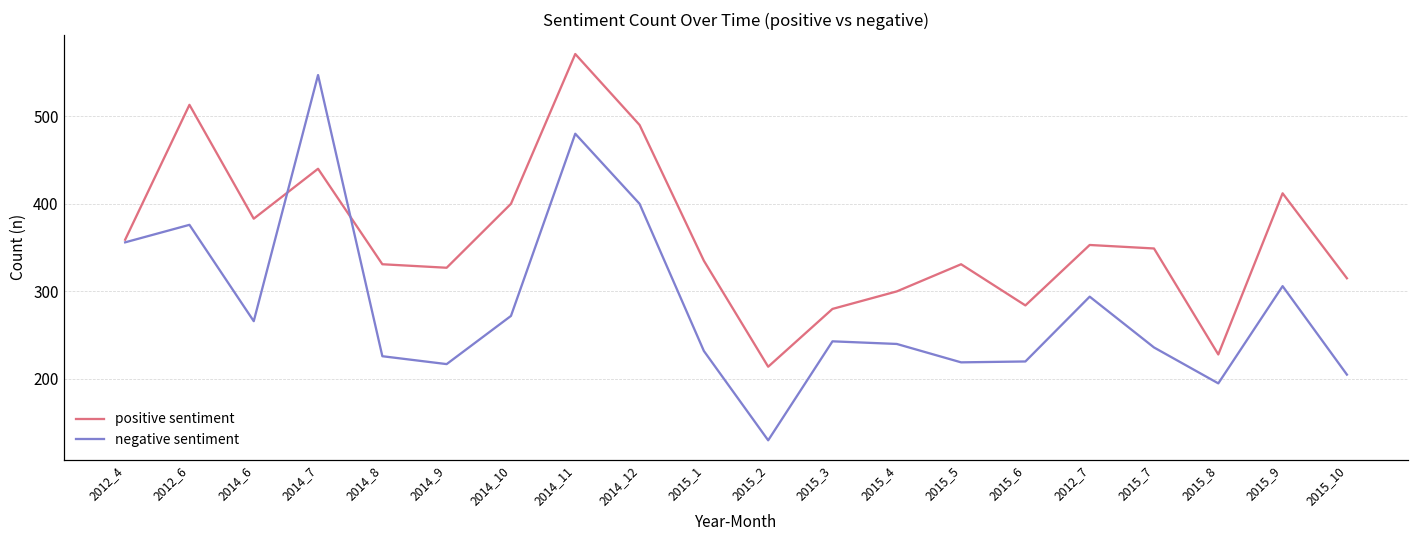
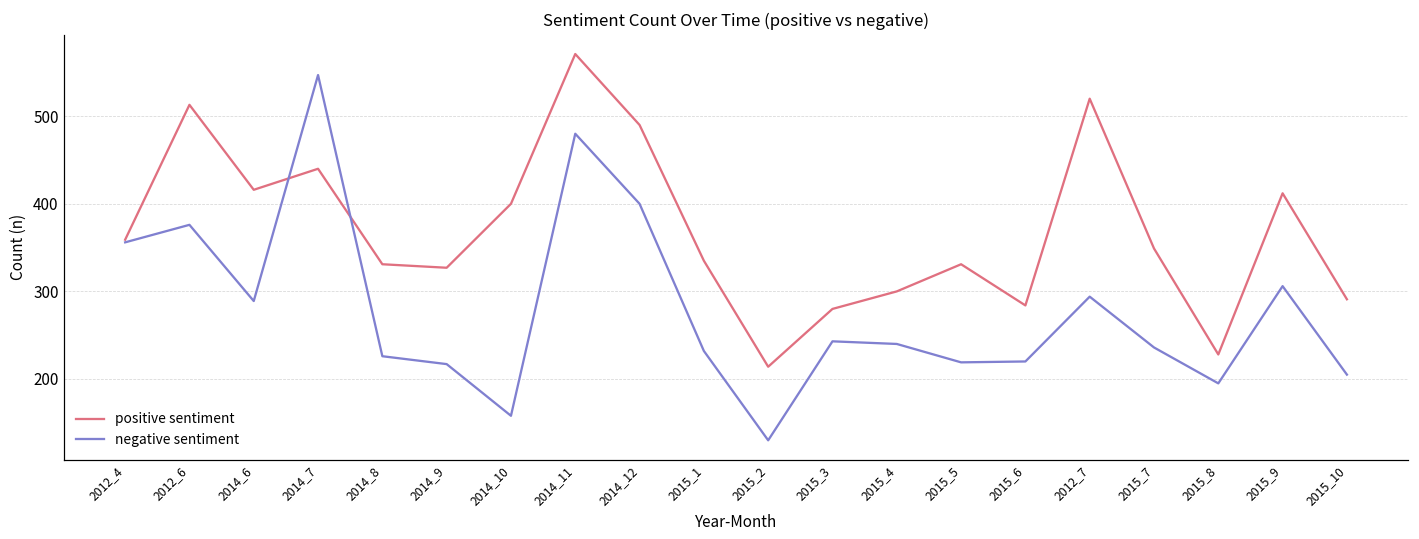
positive sentiment, 2014_6: 380 -> 420
negative sentiment, 2014_6: 270 -> 290
negative sentiment, 2014_10: 270 -> 160
positive sentiment, 2012_7: 350 -> 520
positive sentiment, 2015_10: 320 -> 290
